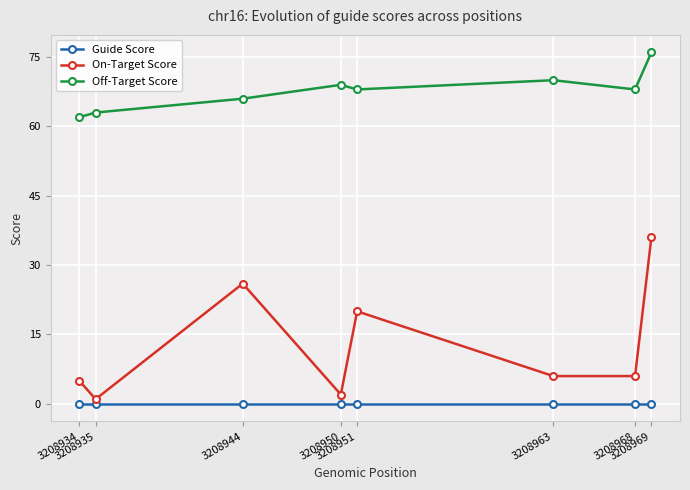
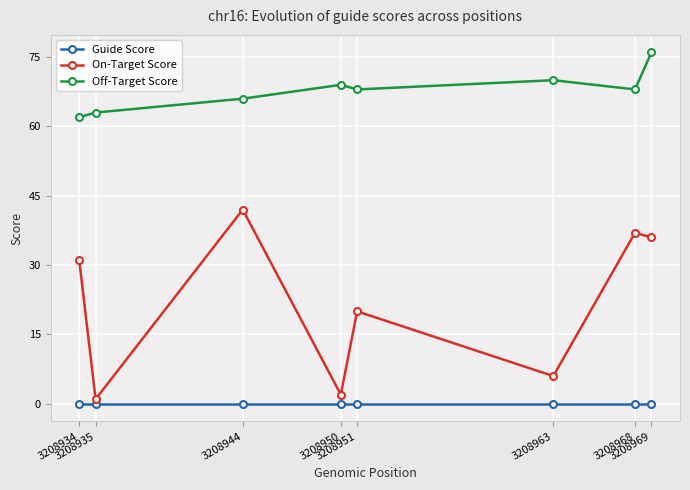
On-Target Score, 3208934: 5 -> 31
On-Target Score, 3208944: 26 -> 42
On-Target Score, 3208968: 6 -> 37
